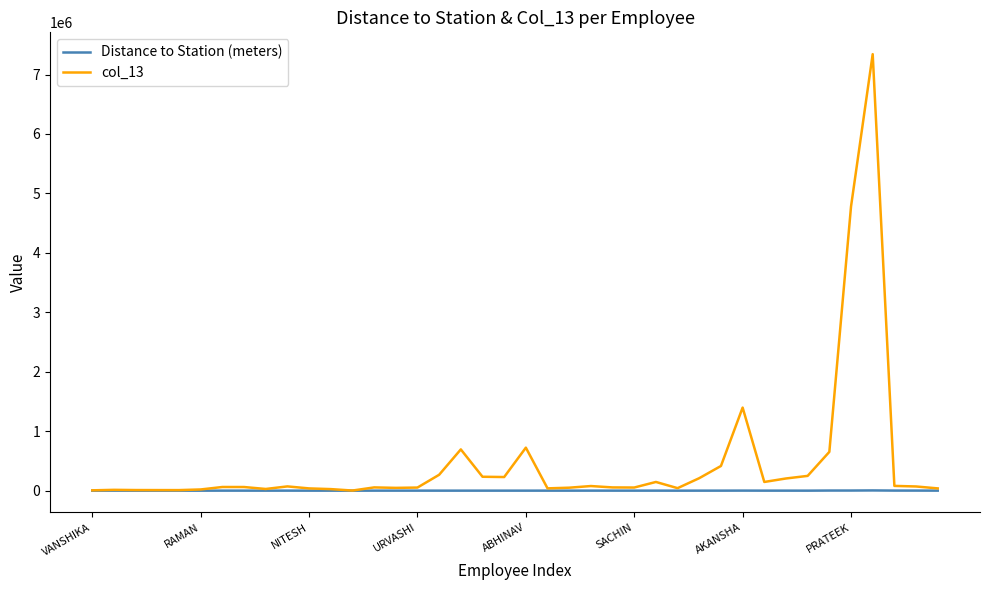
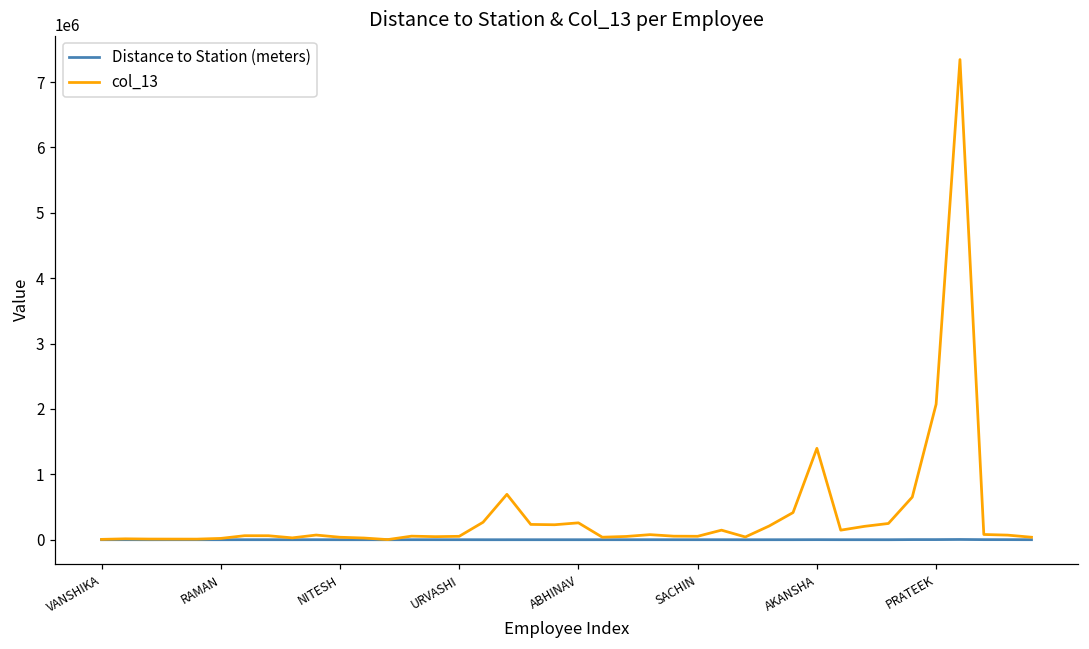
col_13, ABHINAV: 700000 -> 300000
col_13, PRATEEK: 4800000 -> 2100000
